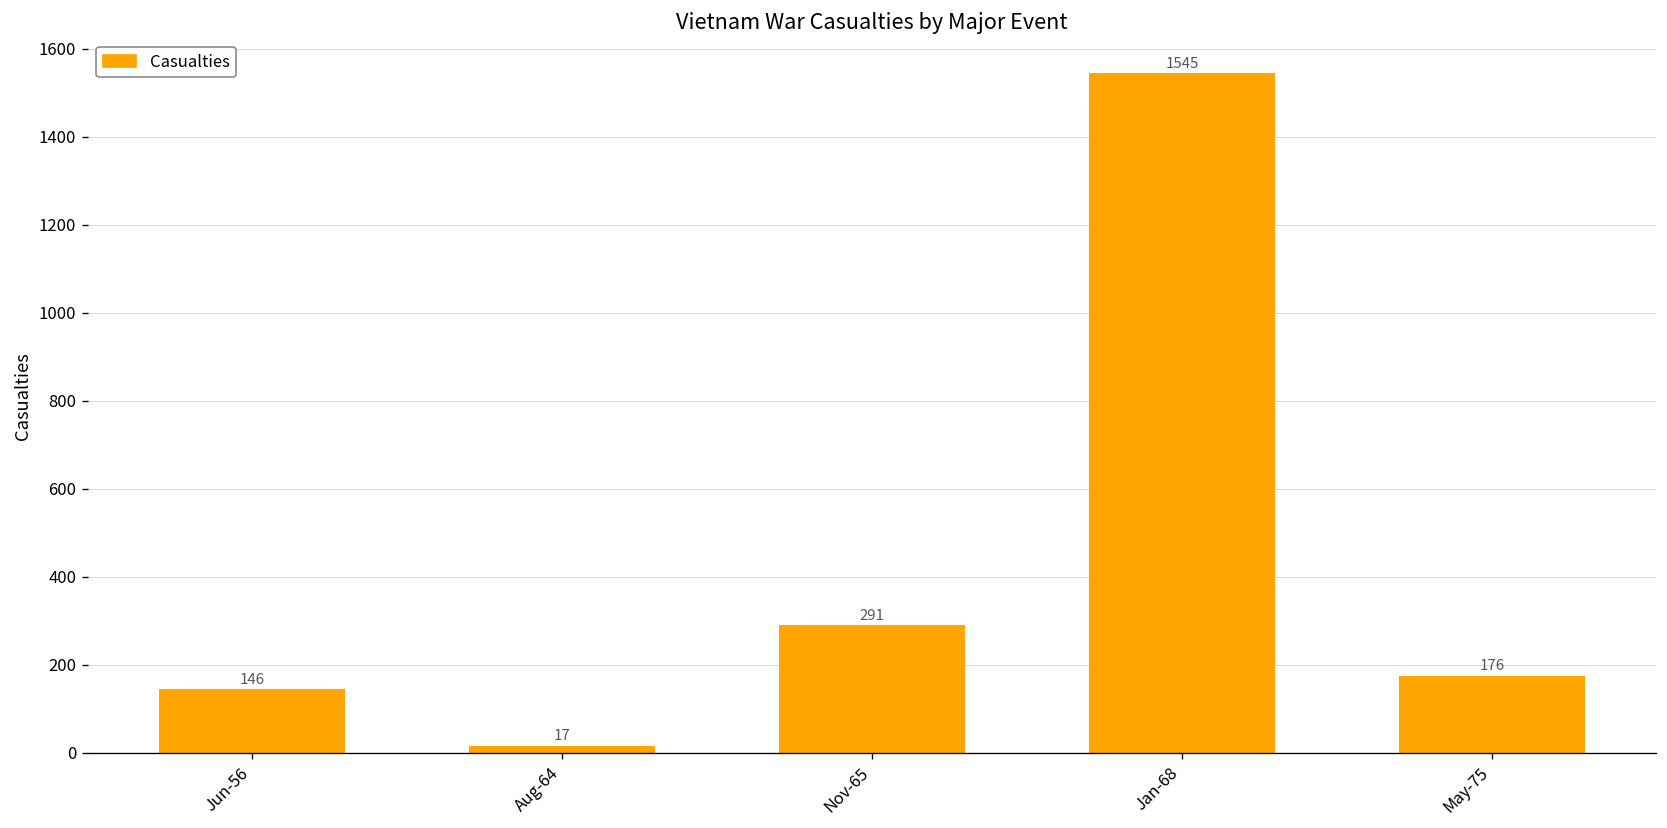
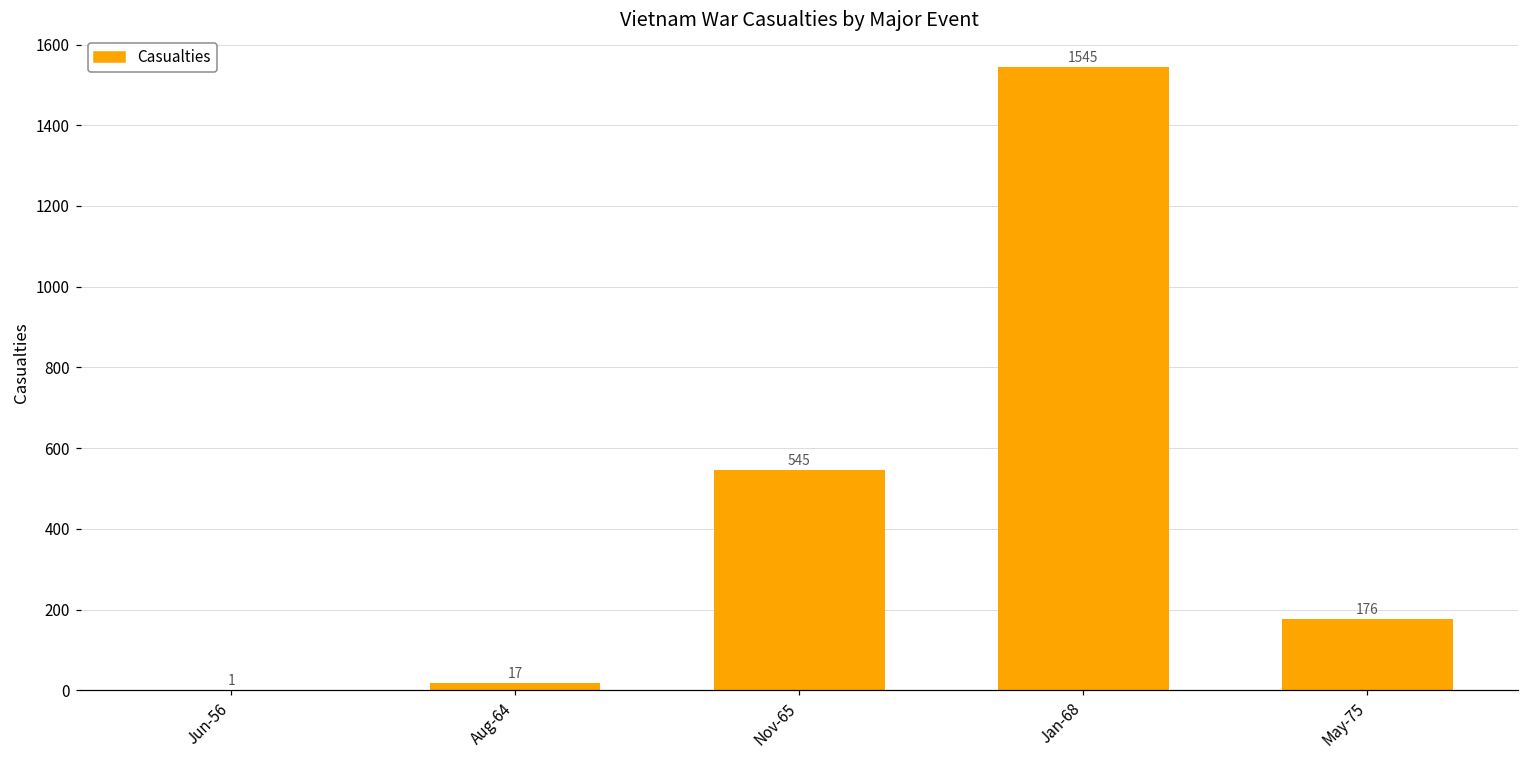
Jun-56: 146 -> 1
Nov-65: 291 -> 545
